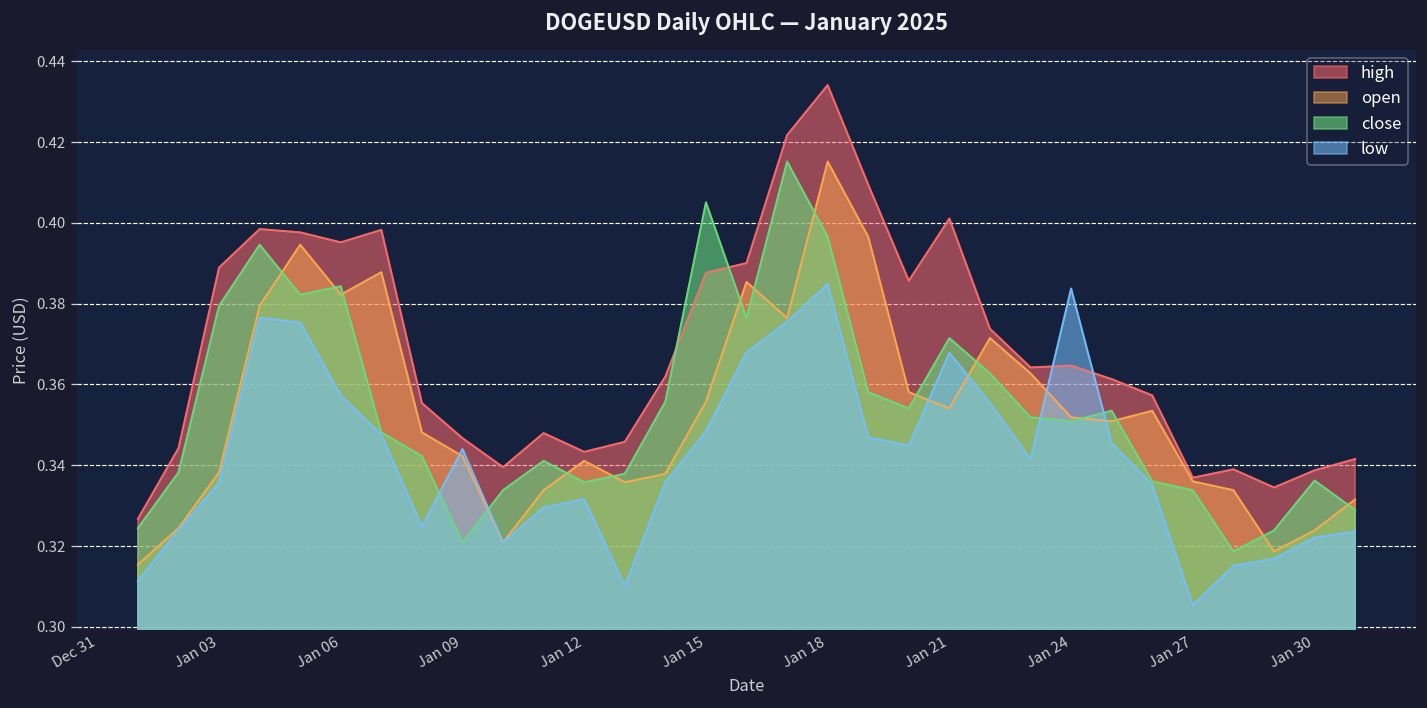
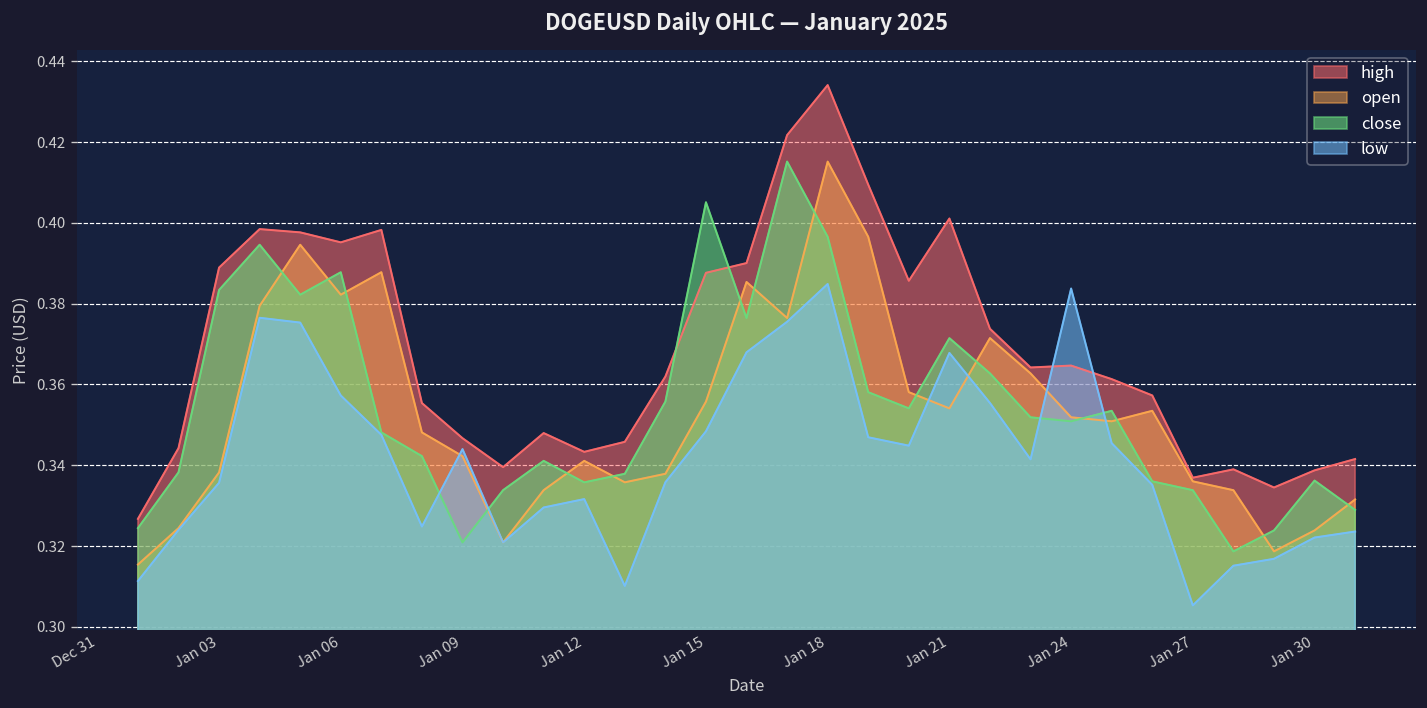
close, Jan 03: 0.379 -> 0.383
close, Jan 06: 0.384 -> 0.388
